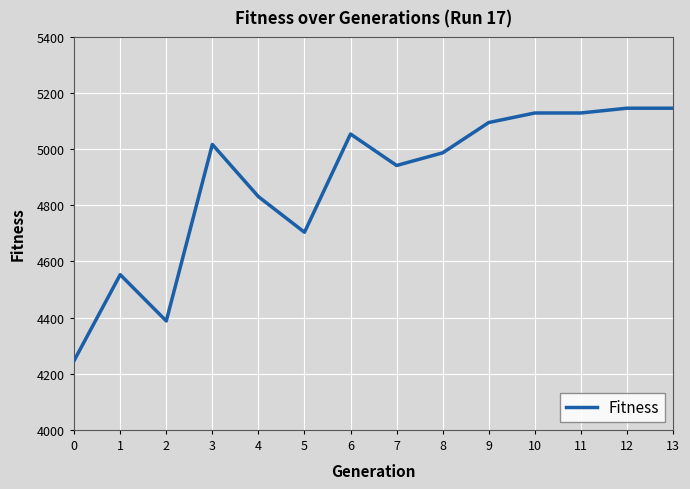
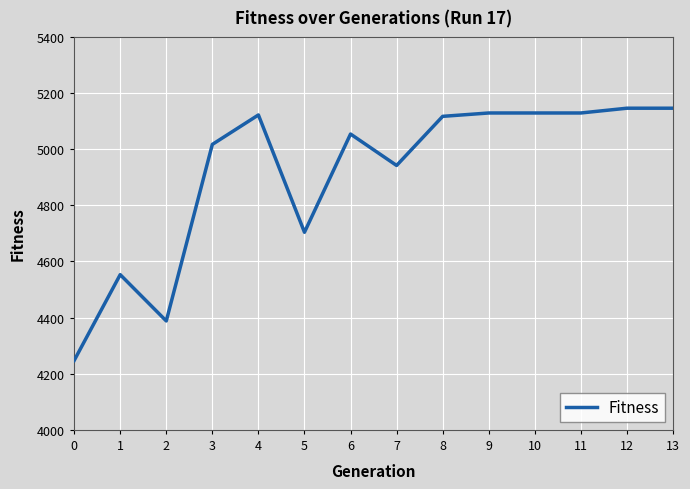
4: 4830 -> 5120
8: 4990 -> 5120
9: 5100 -> 5130
